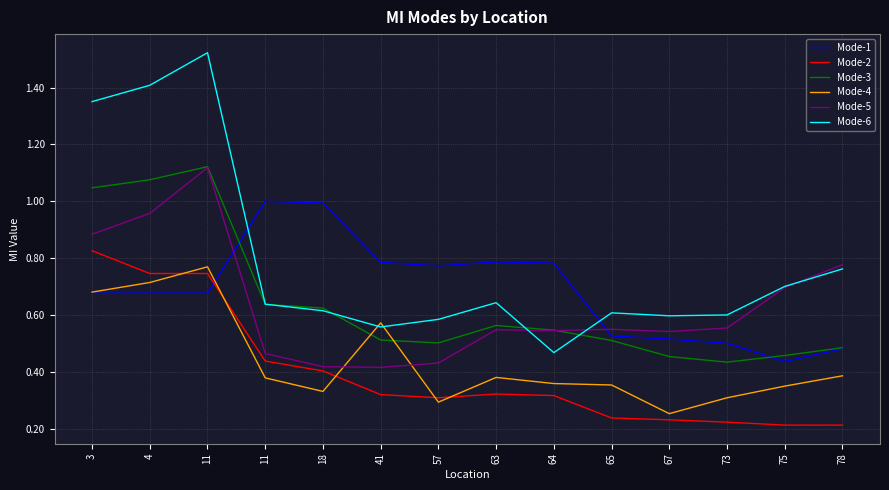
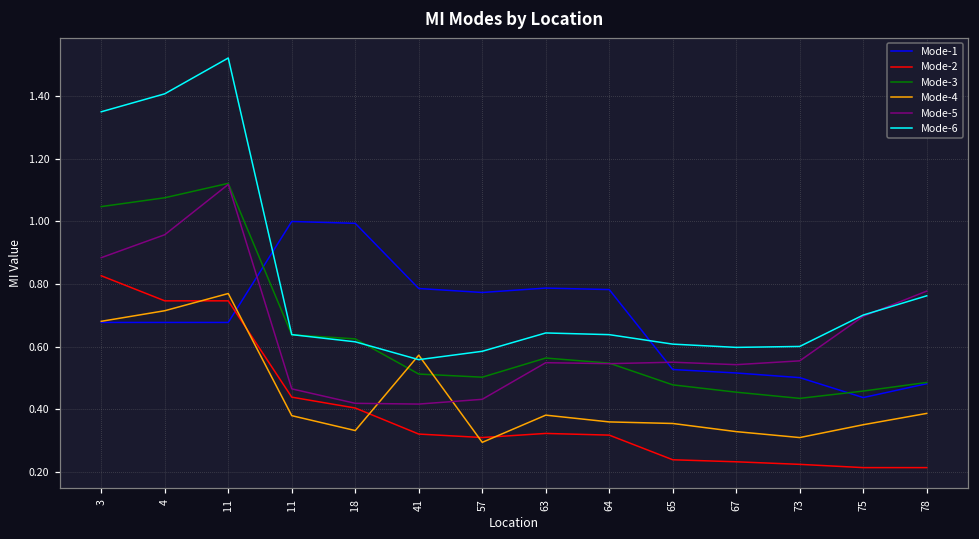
Mode-6, 64: 0.47 -> 0.64
Mode-3, 65: 0.51 -> 0.48
Mode-4, 67: 0.25 -> 0.33
